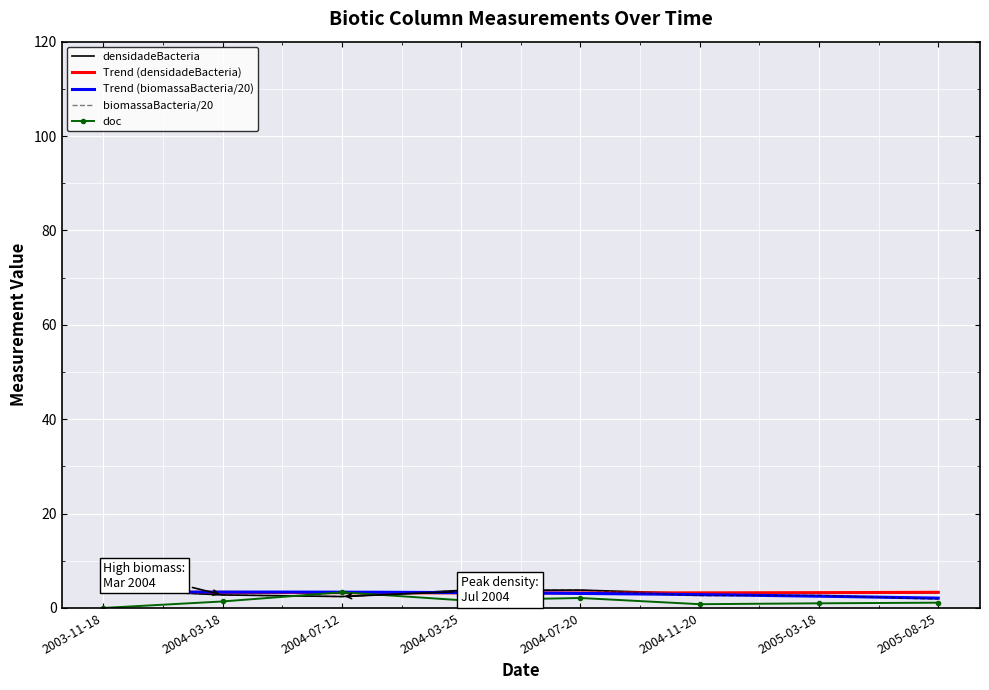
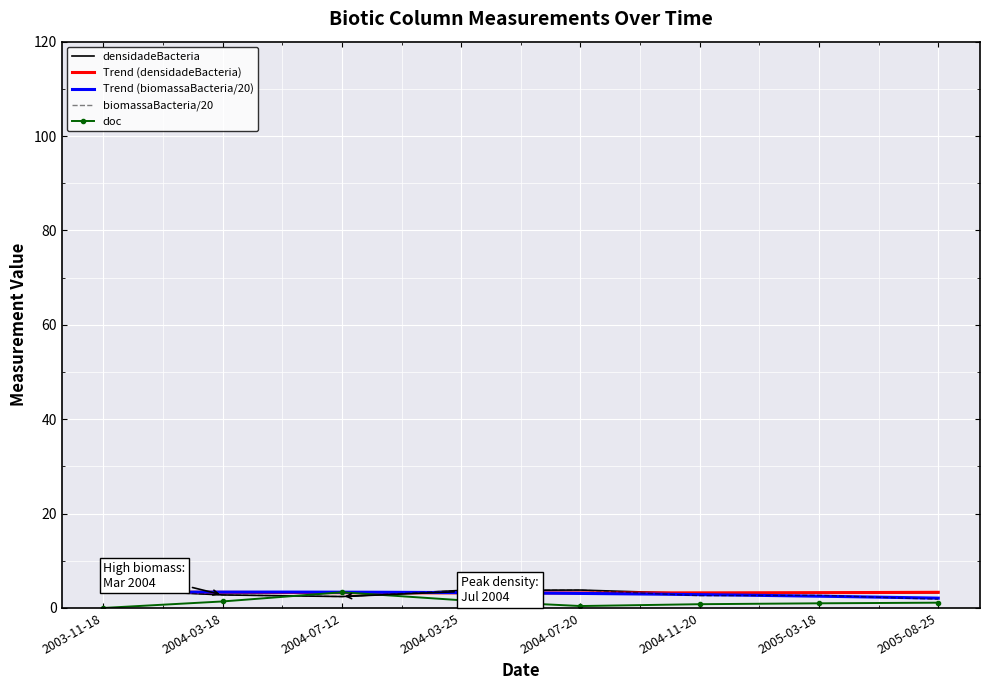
doc, 2004-07-20: 2 -> 0
